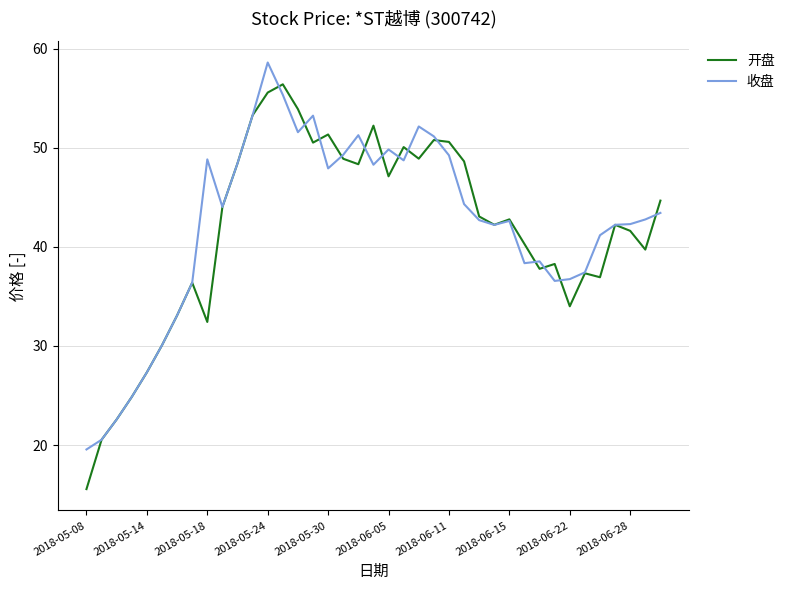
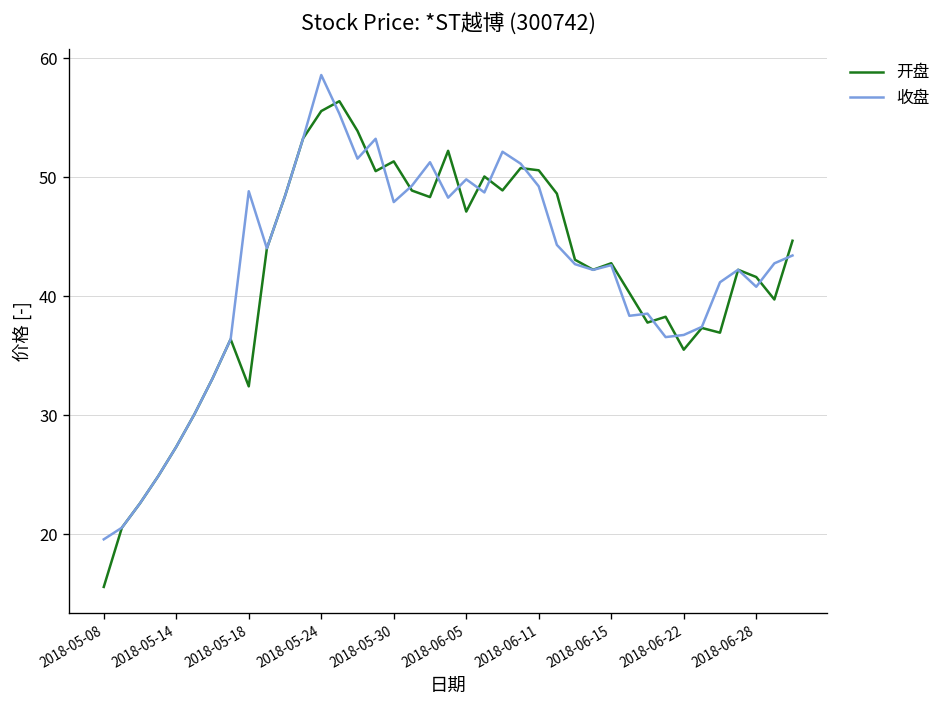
开盘, 2018-06-22: 34 -> 36
收盘, 2018-06-28: 42 -> 41
